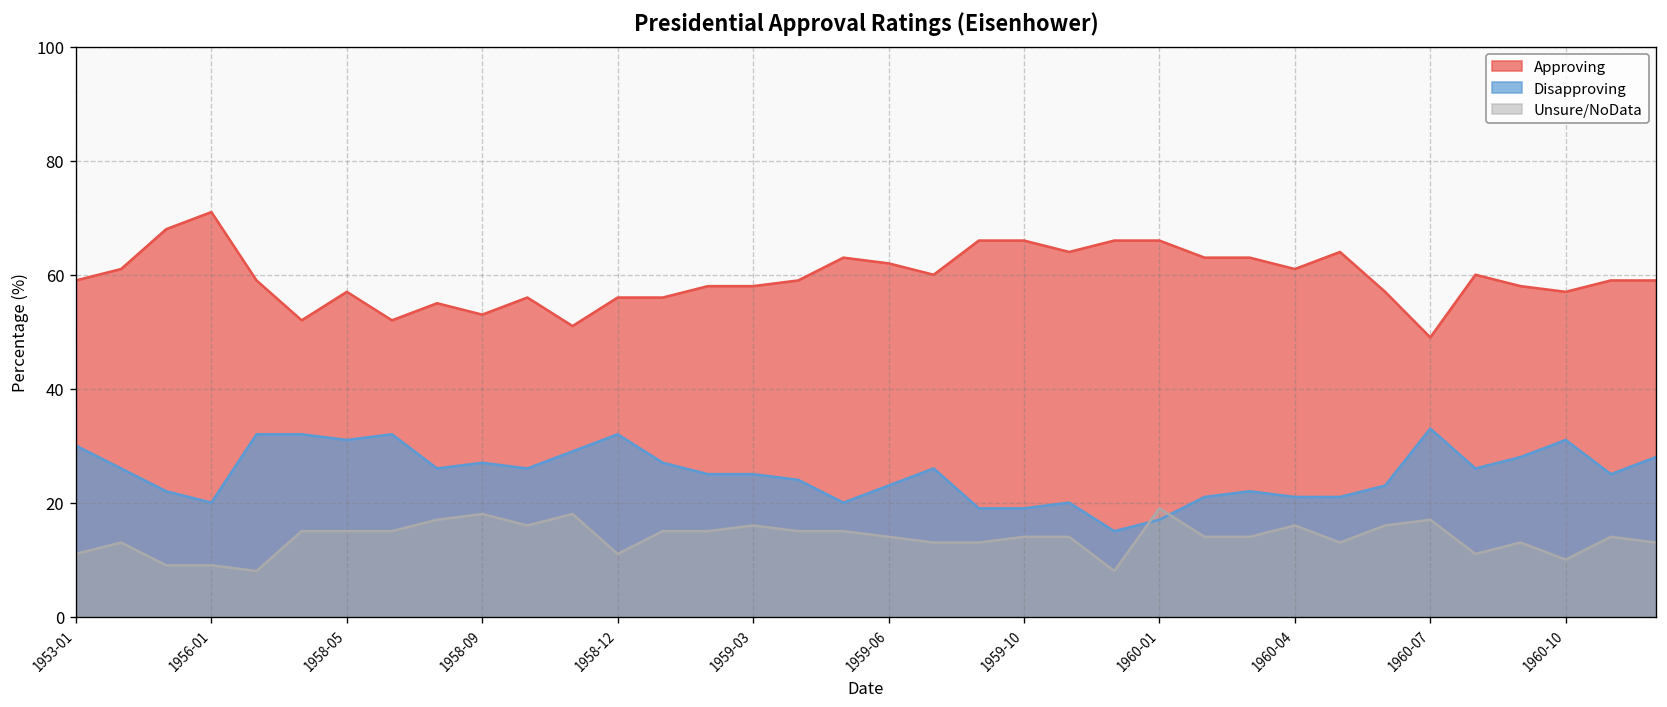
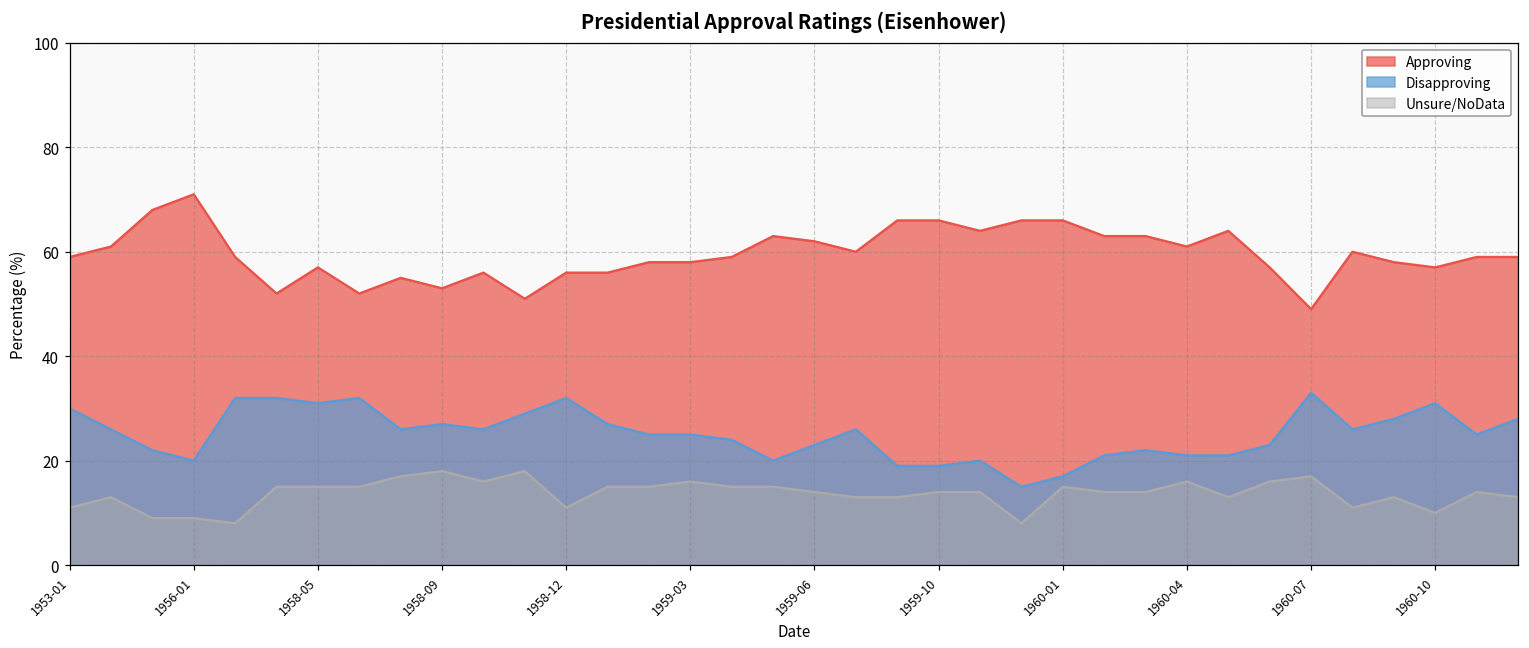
Unsure/NoData, 1960-01: 19 -> 15
